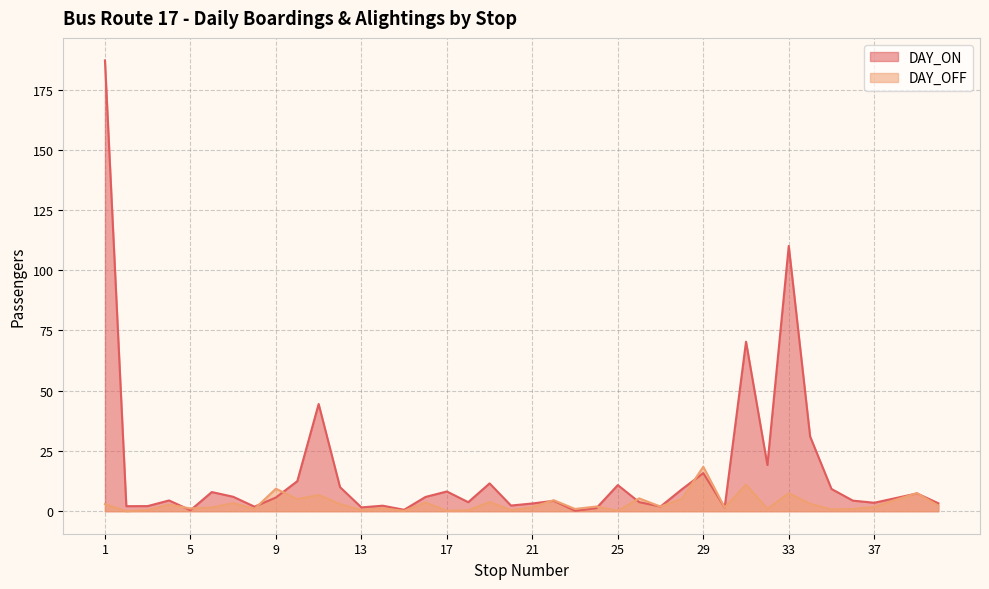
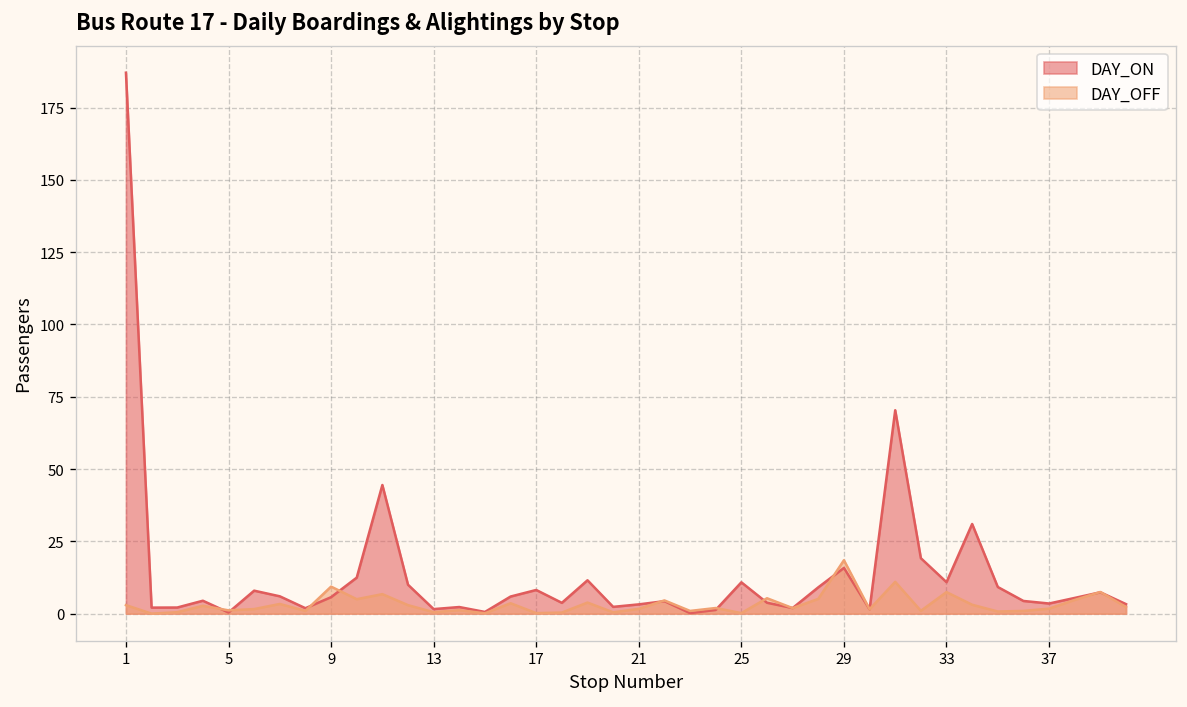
DAY_ON, 33: 110 -> 11
